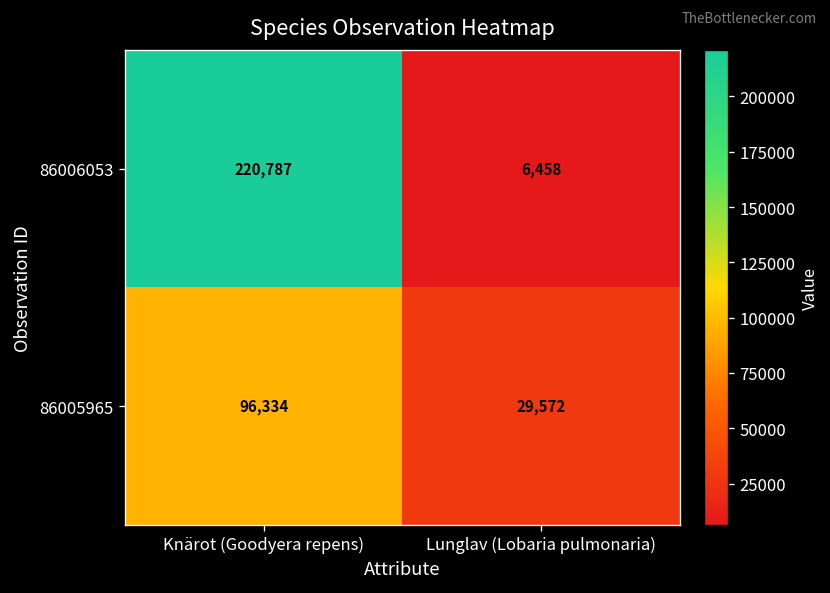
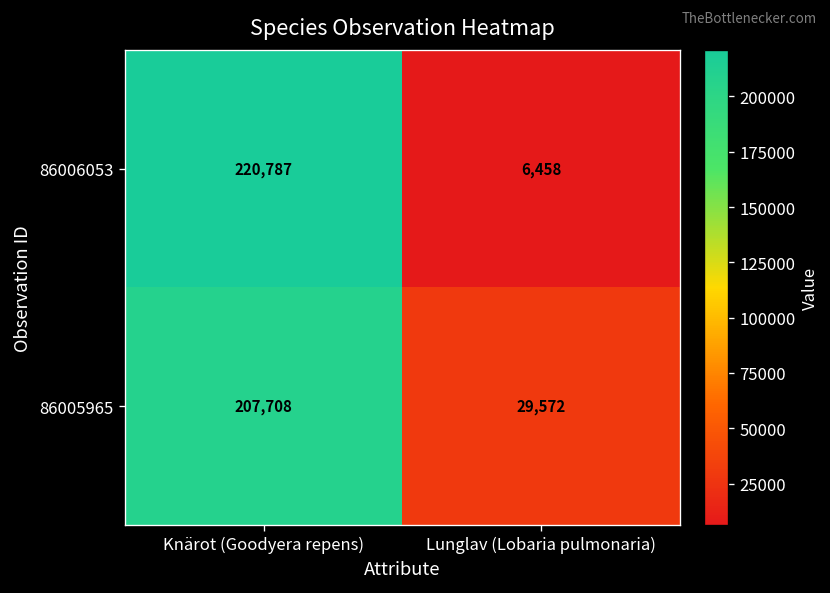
86005965, Knärot (Goodyera repens): 96,334 -> 207,708
